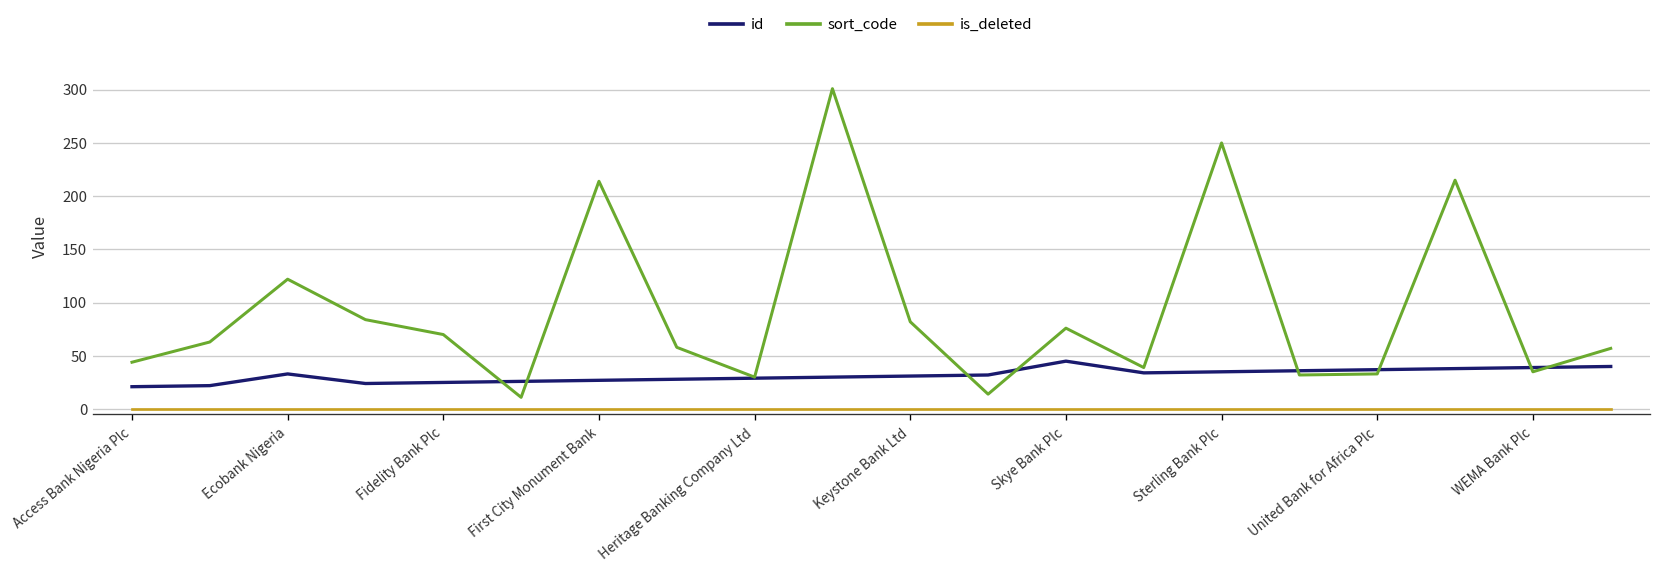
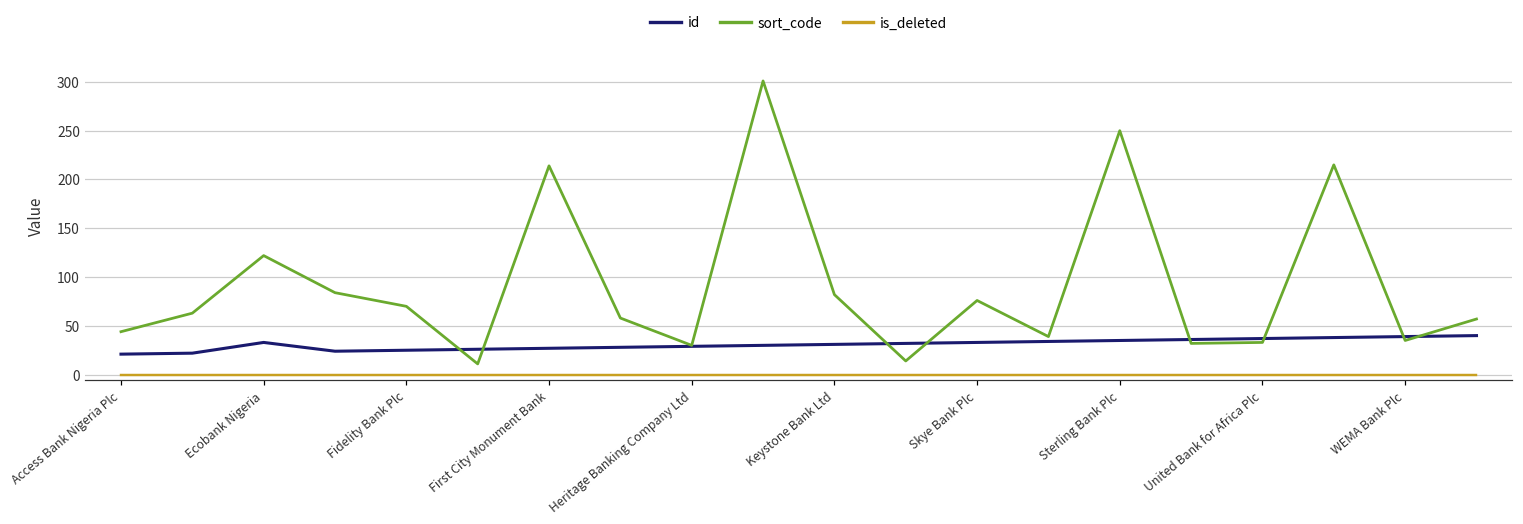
id, Skye Bank Plc: 50 -> 30
